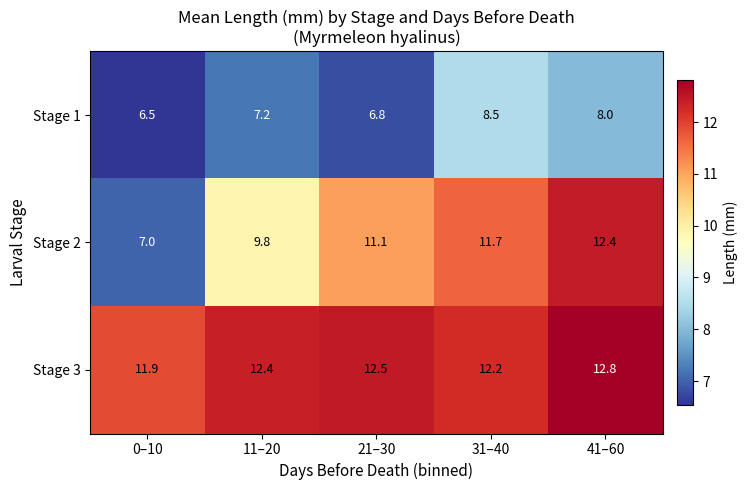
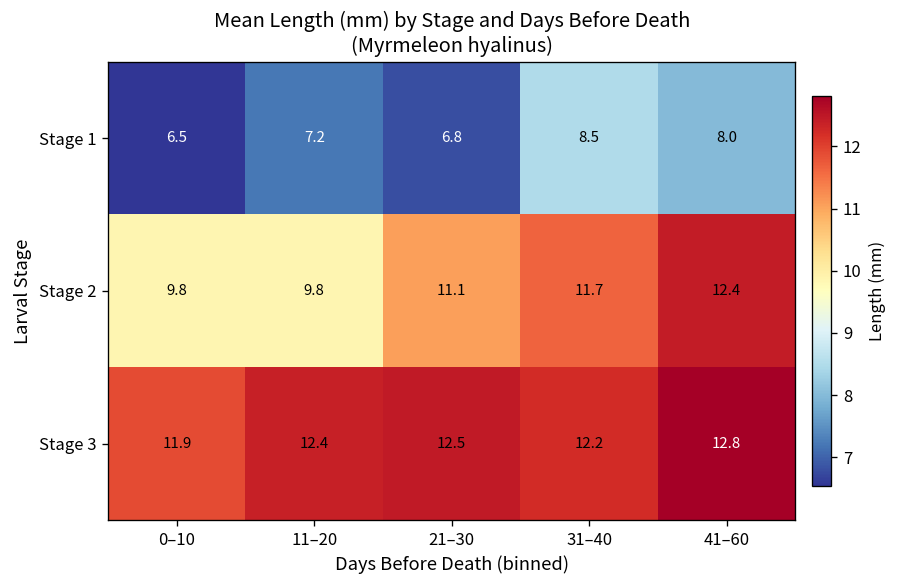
Stage 2, 0–10: 7.0 -> 9.8
